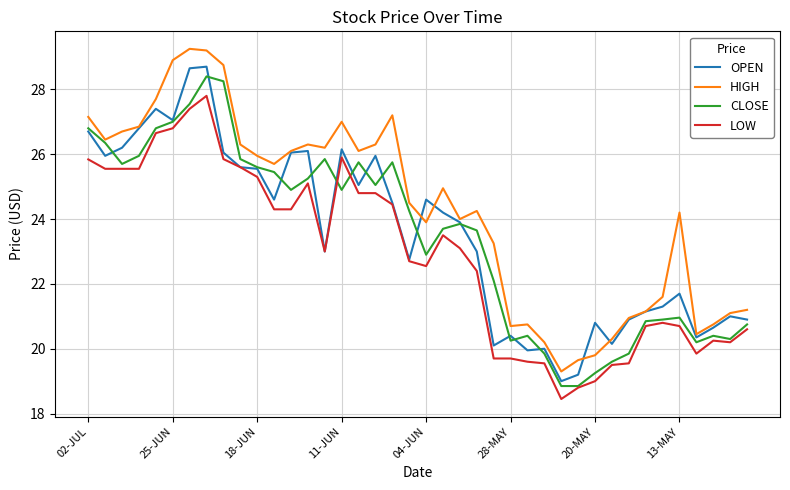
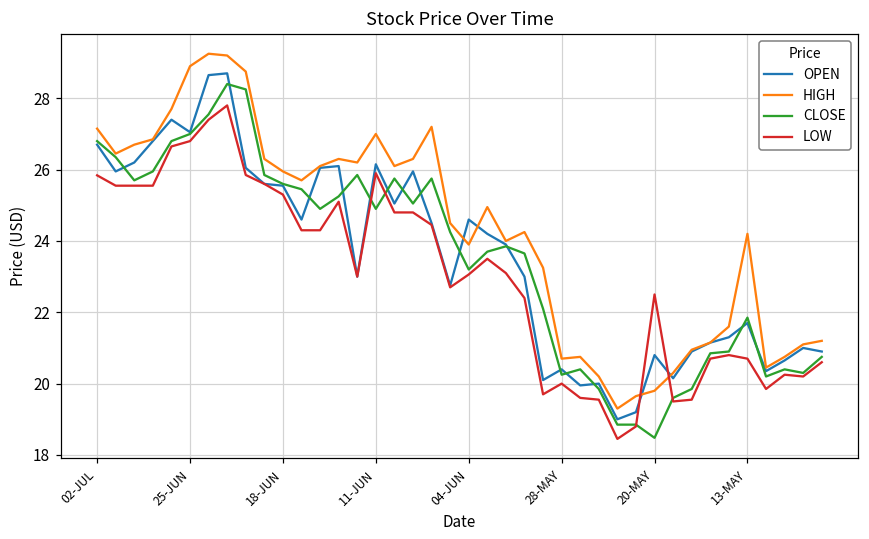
CLOSE, 04-JUN: 22.9 -> 23.2
LOW, 04-JUN: 22.6 -> 23.1
LOW, 28-MAY: 19.7 -> 20.0
CLOSE, 20-MAY: 19.3 -> 18.5
LOW, 20-MAY: 19.0 -> 22.5
CLOSE, 13-MAY: 21.0 -> 21.9
